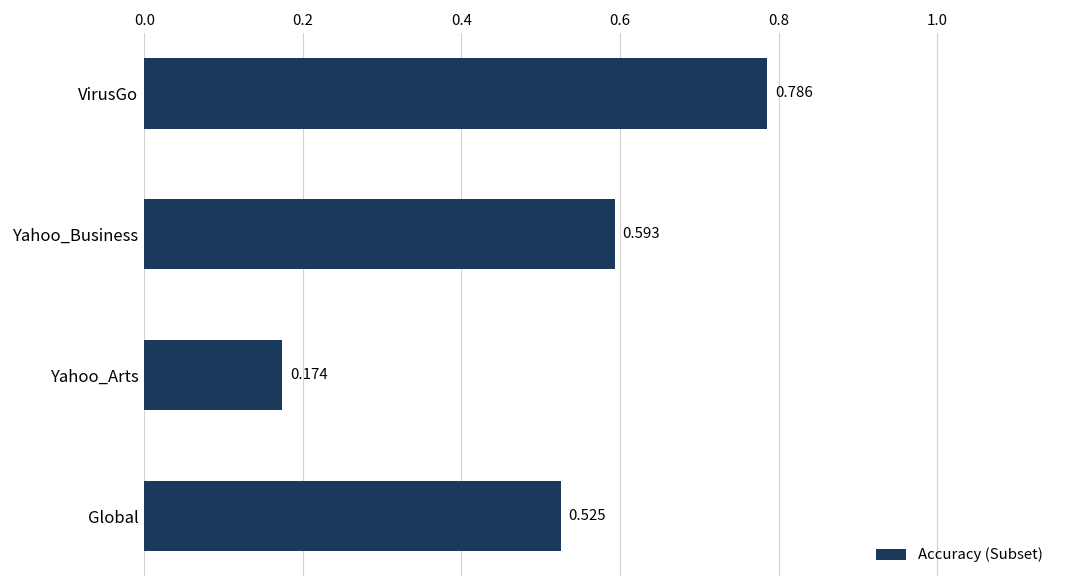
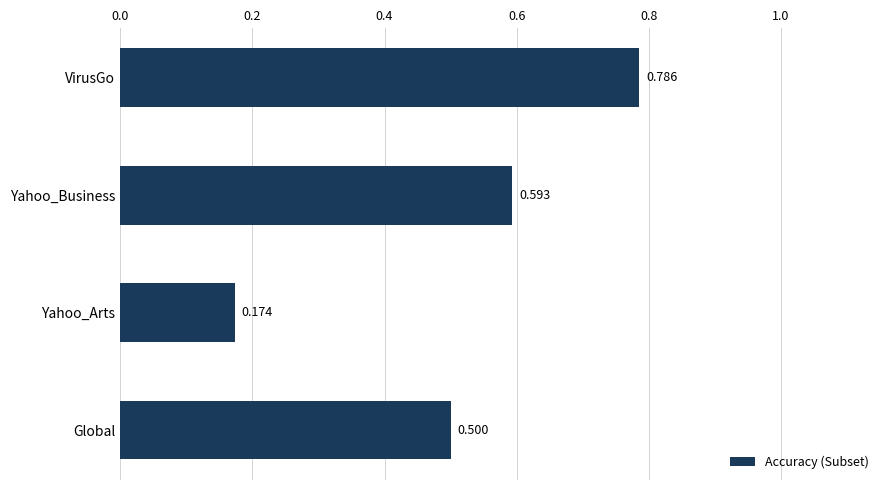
Global: 0.525 -> 0.500
